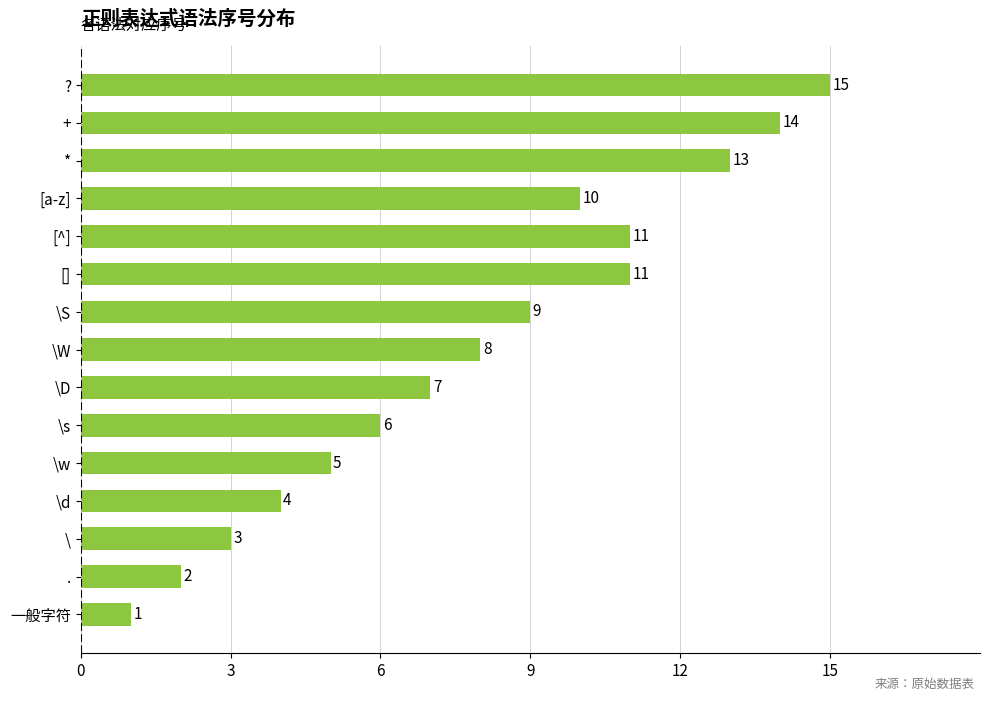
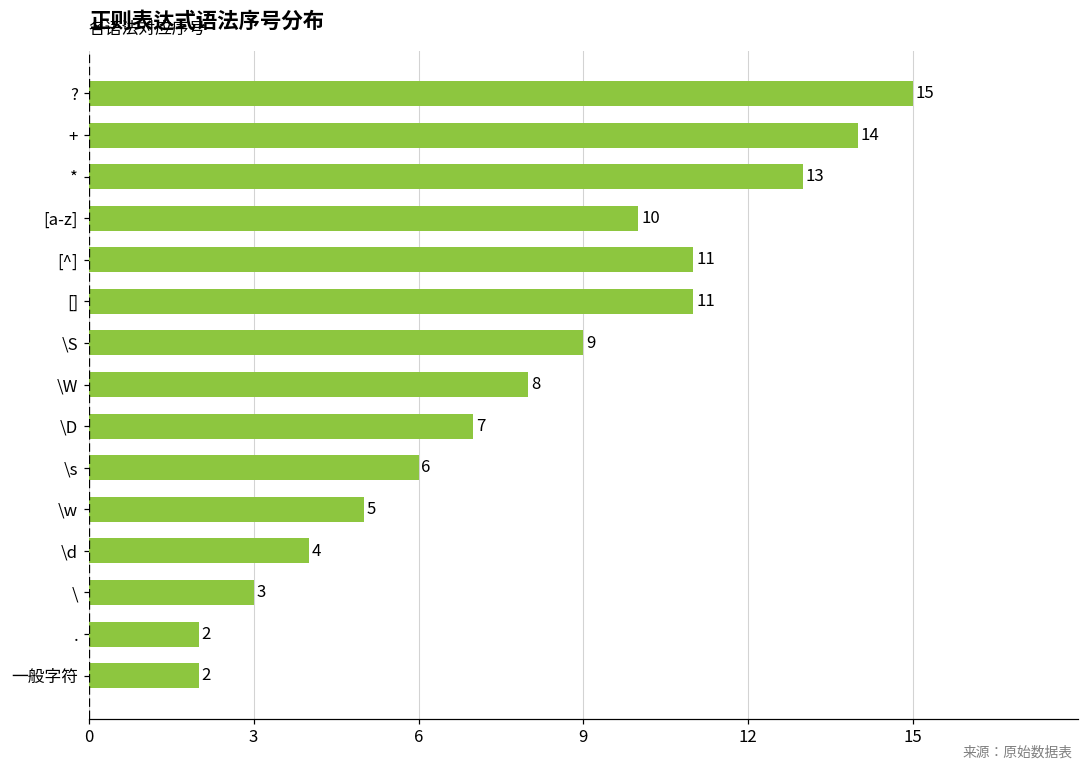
一般字符: 1 -> 2
